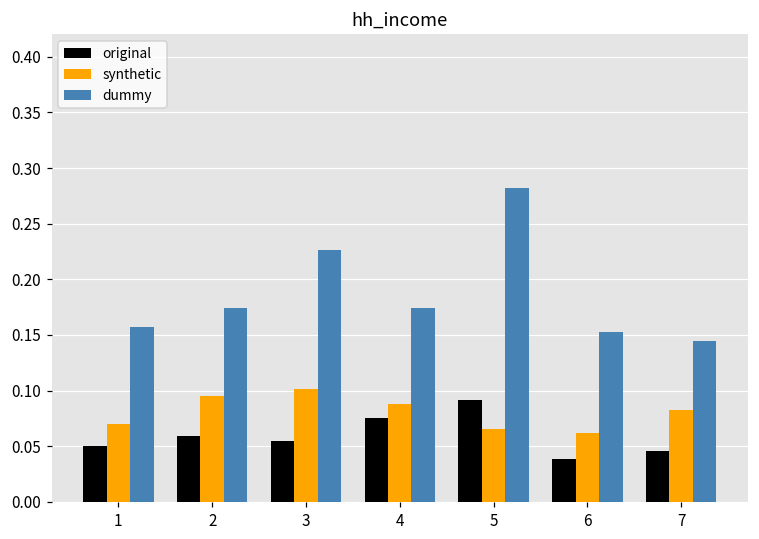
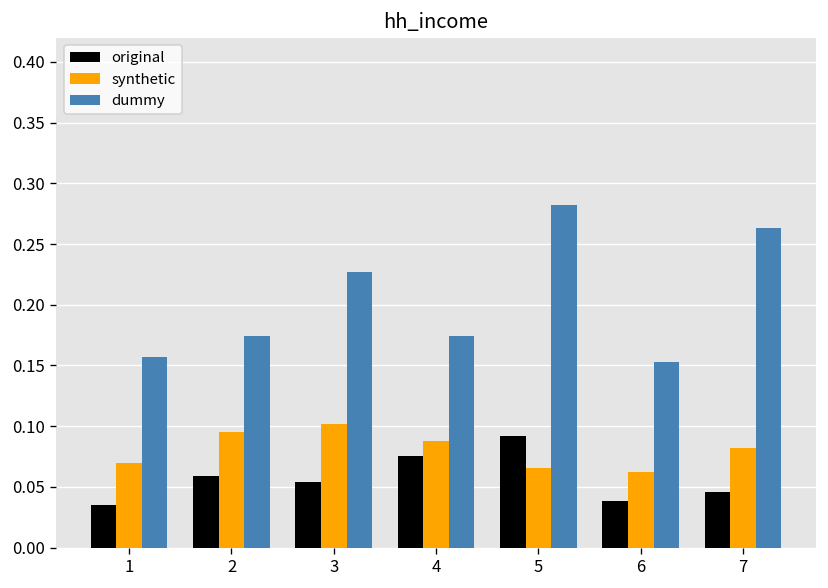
original, 1: 0.050 -> 0.035
dummy, 7: 0.145 -> 0.264
